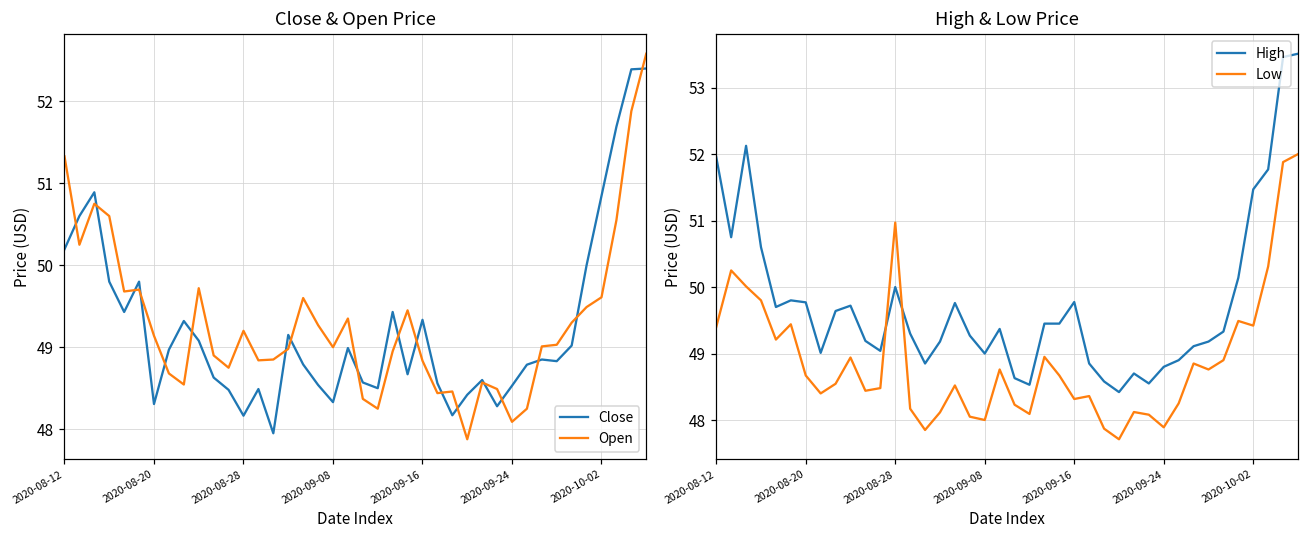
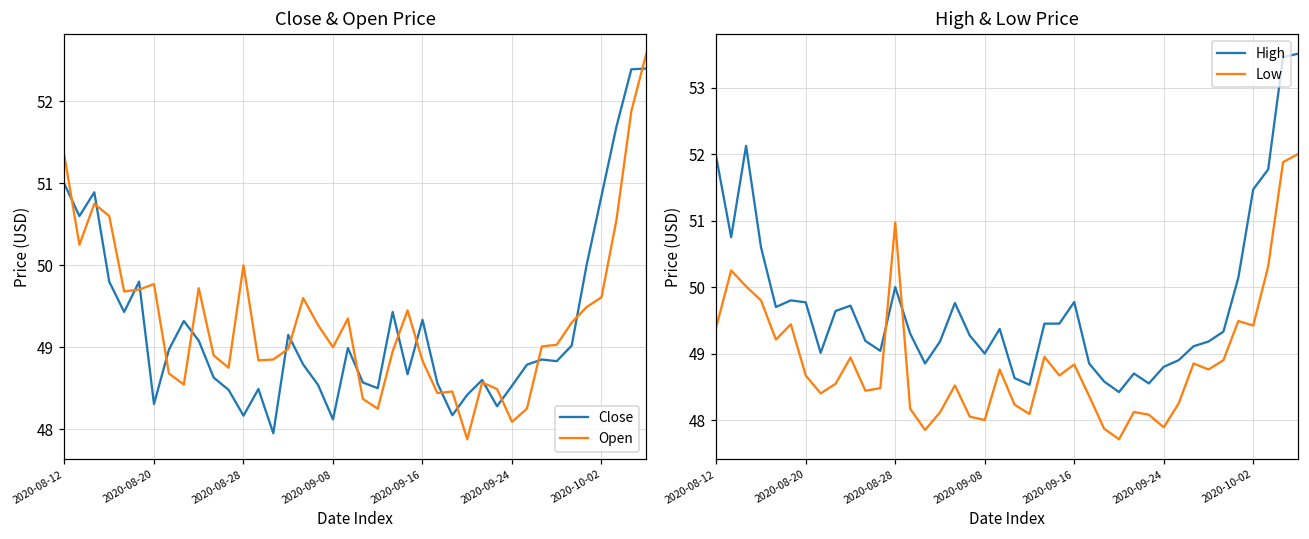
Close & Open Price, Close, 2020-08-12: 50.2 -> 51.0
Close & Open Price, Open, 2020-08-20: 49.1 -> 49.8
Close & Open Price, Open, 2020-08-28: 49.2 -> 50.0
Close & Open Price, Close, 2020-09-08: 48.3 -> 48.1
High & Low Price, Low, 2020-09-16: 48.3 -> 48.8
